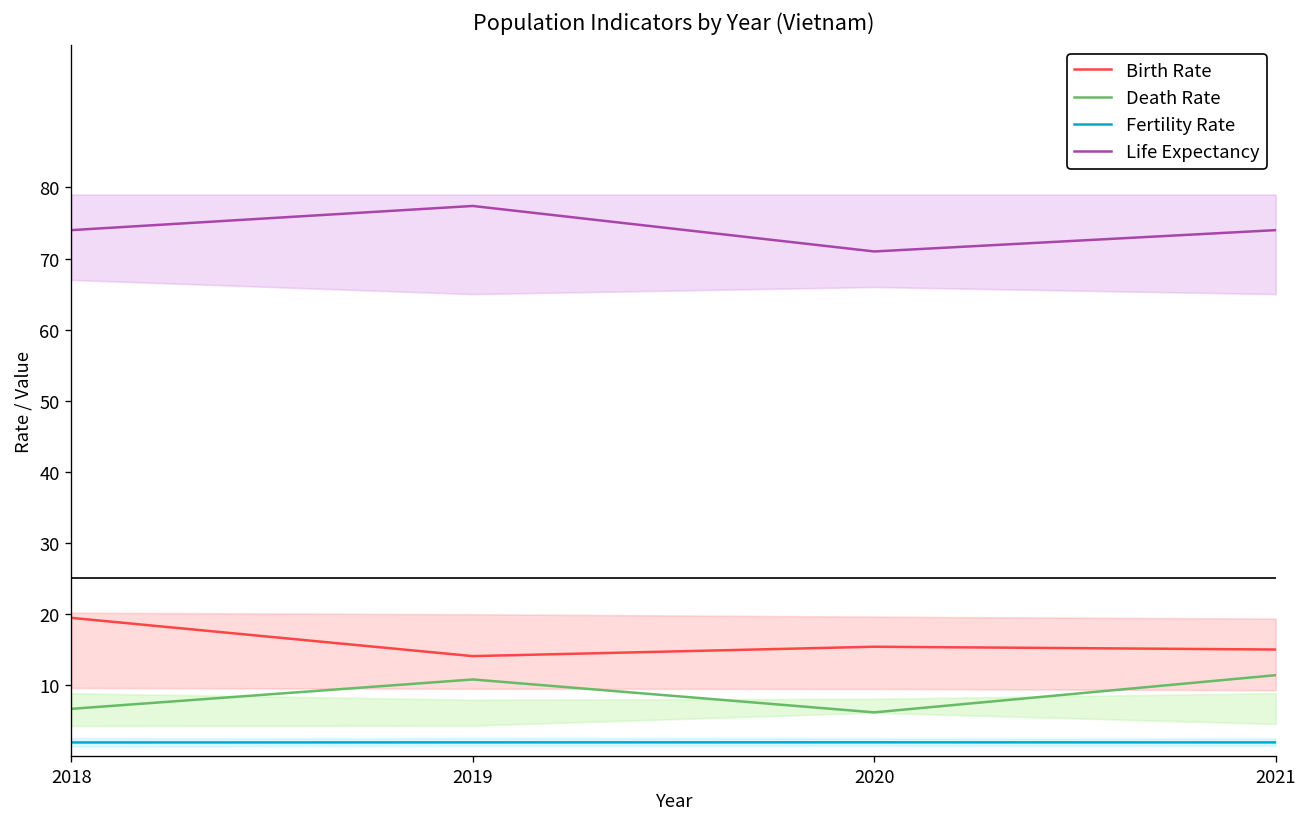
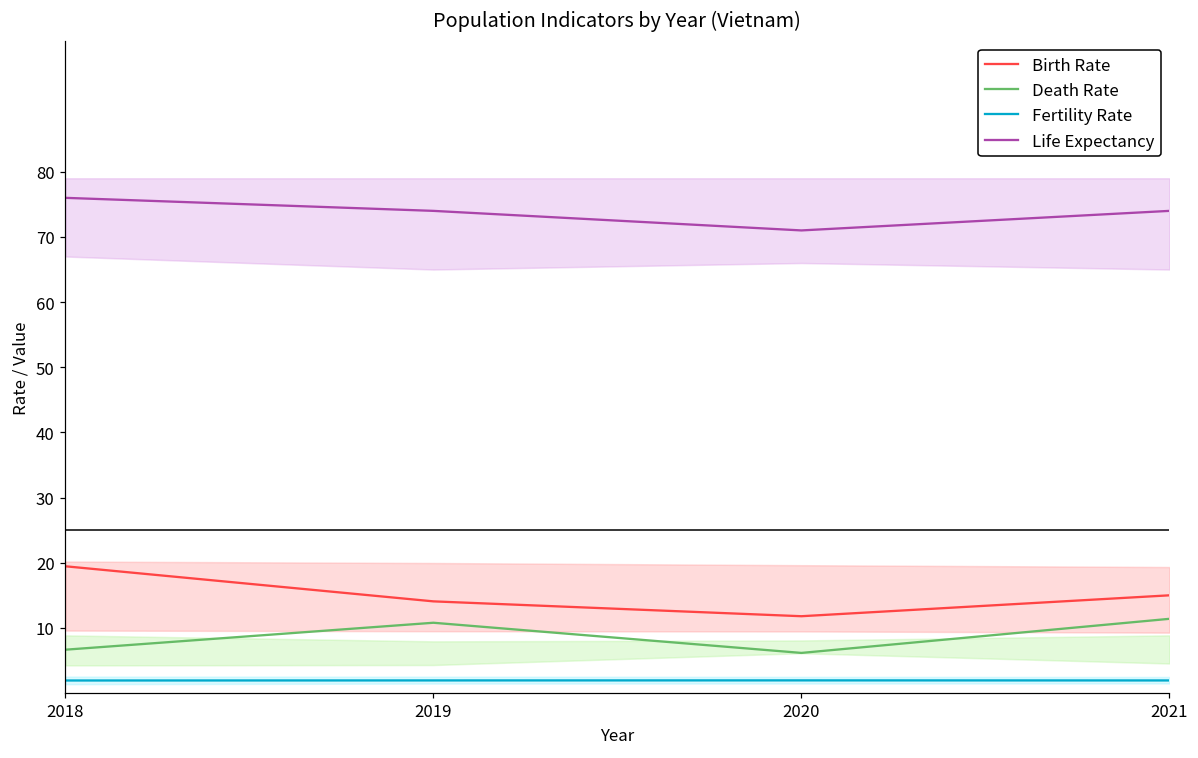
Life Expectancy, 2018: 74 -> 76
Life Expectancy, 2019: 77 -> 74
Birth Rate, 2020: 15 -> 12
